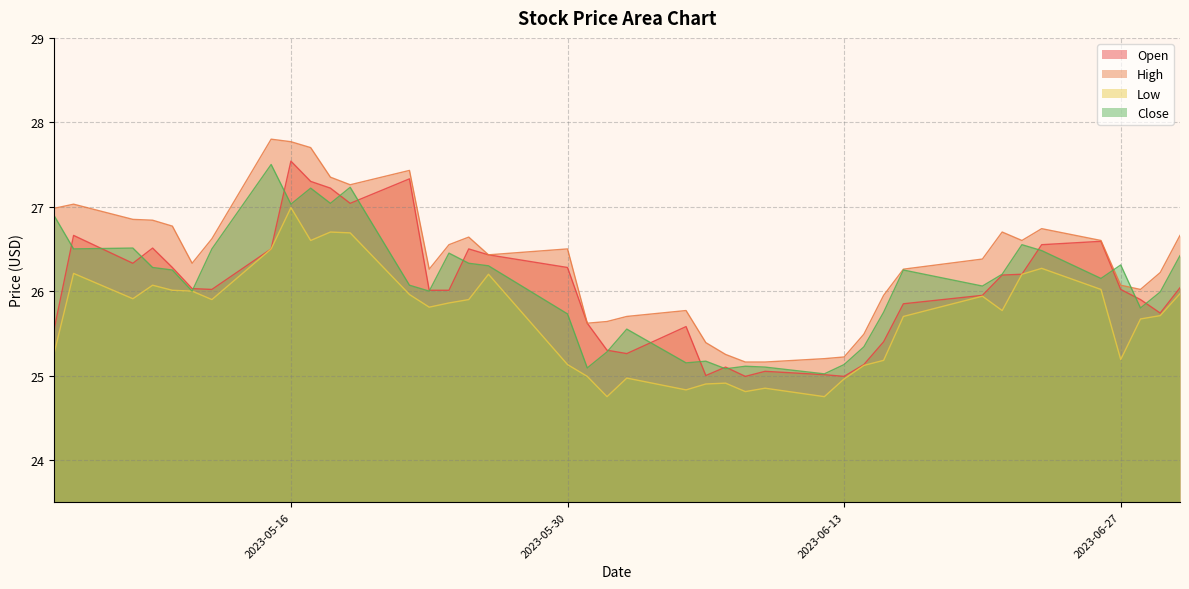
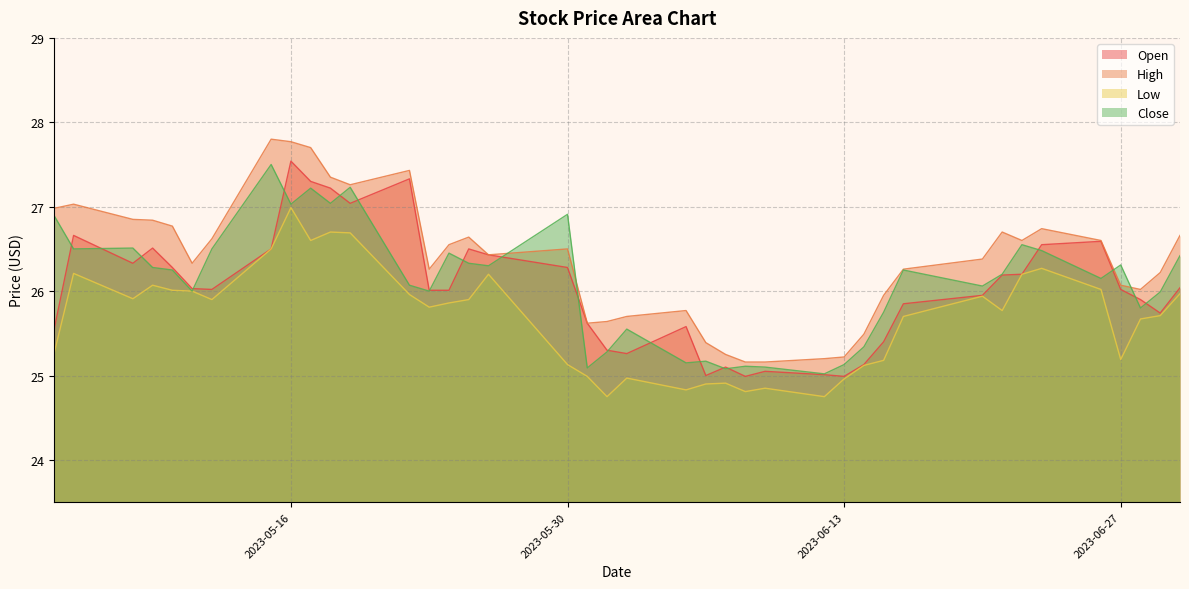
Close, 2023-05-30: 25.7 -> 26.9
